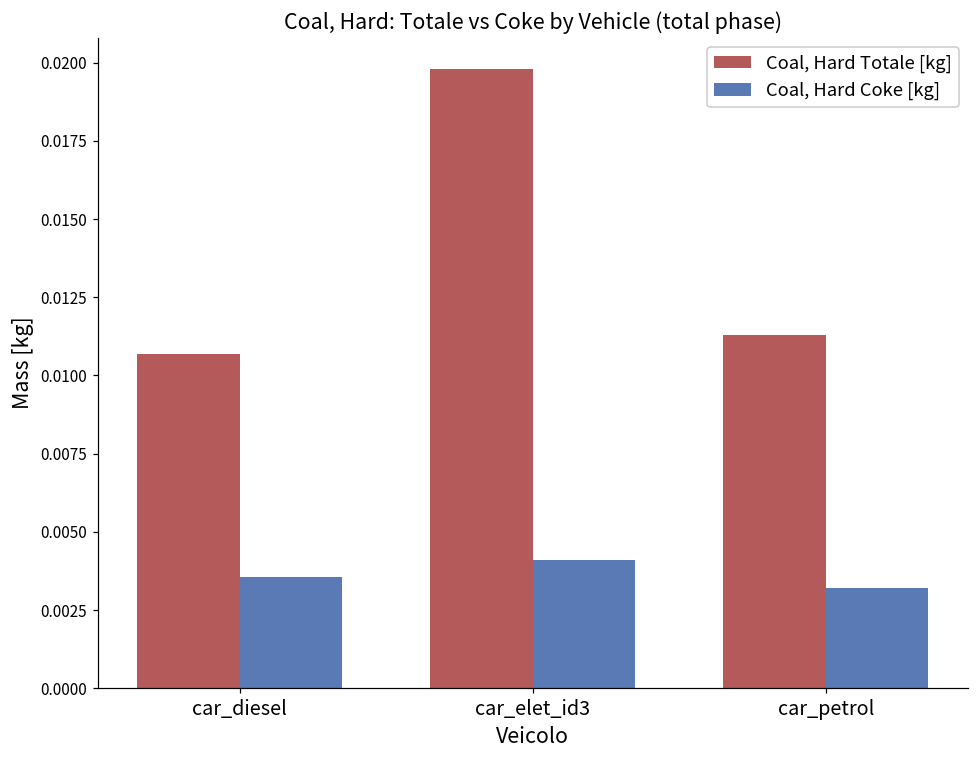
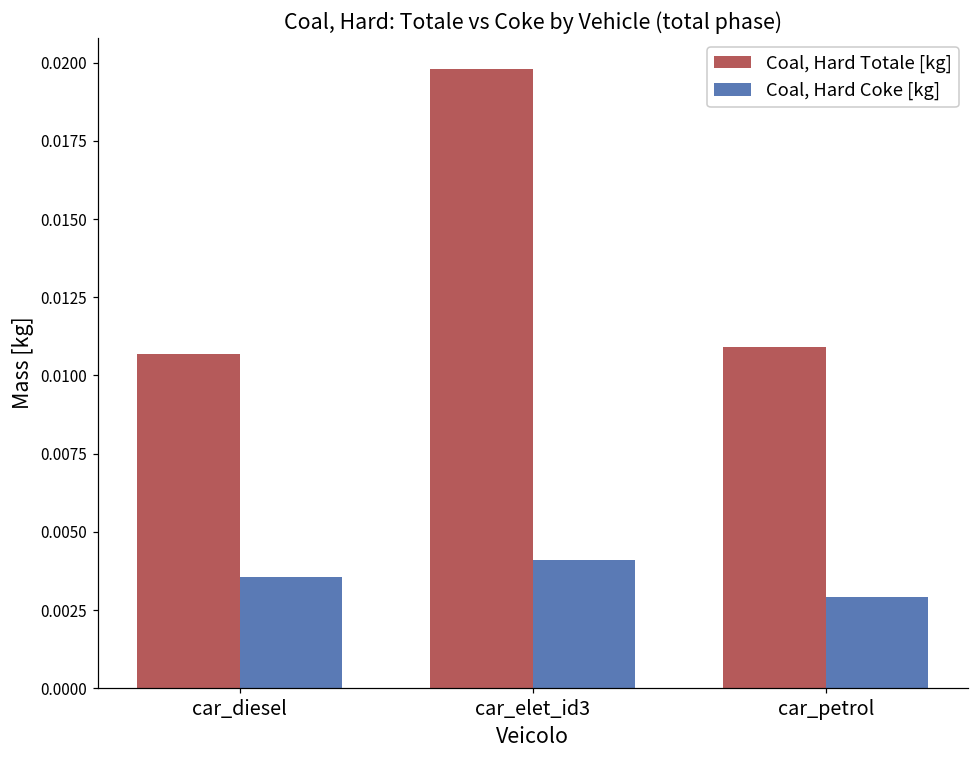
Coal, Hard Totale [kg], car_petrol: 0.0113 -> 0.0109
Coal, Hard Coke [kg], car_petrol: 0.0032 -> 0.0029
